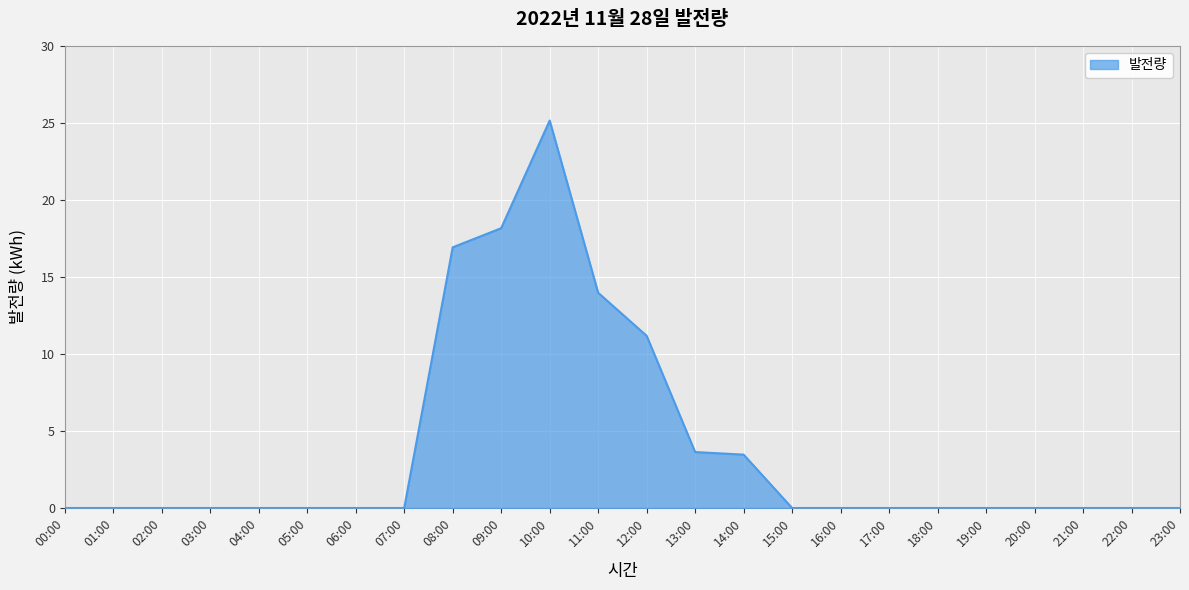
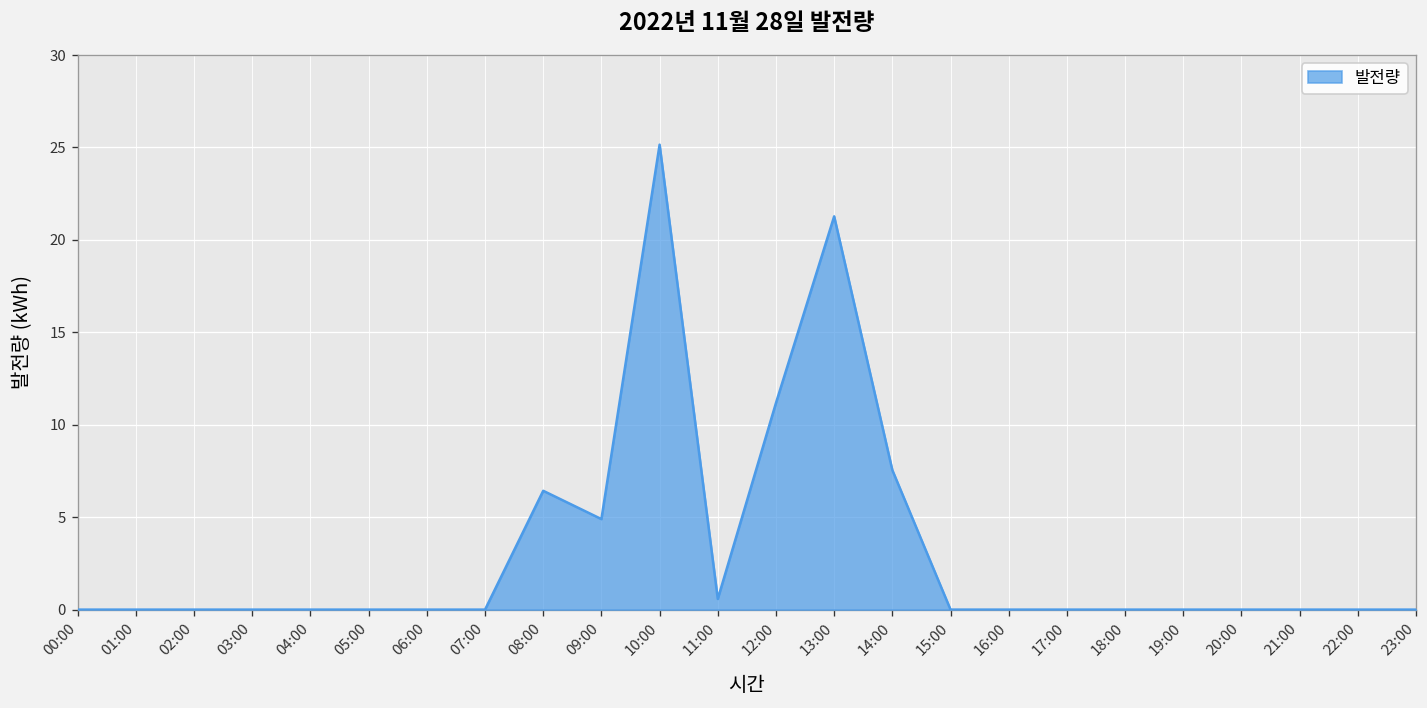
08:00: 16.9 -> 6.4
09:00: 18.2 -> 4.9
11:00: 14.0 -> 0.6
13:00: 3.6 -> 21.3
14:00: 3.5 -> 7.5
